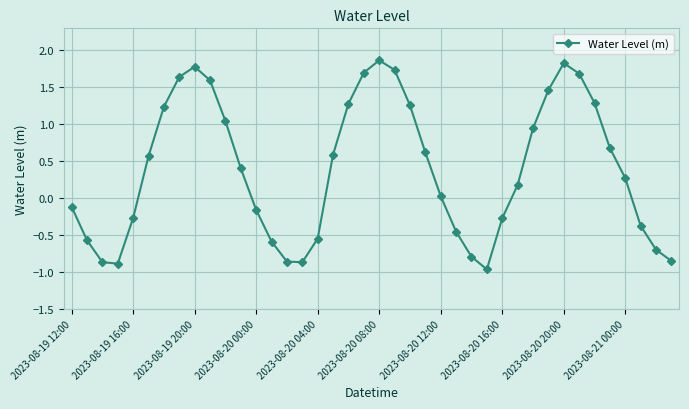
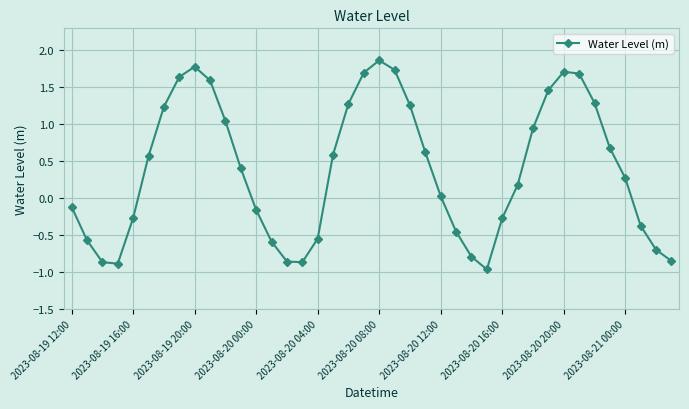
2023-08-20 20:00: 1.8 -> 1.7
